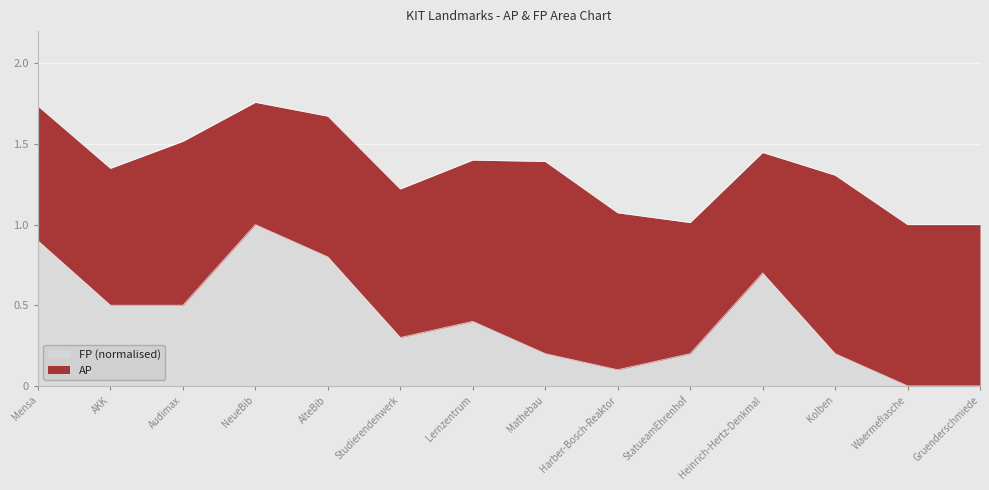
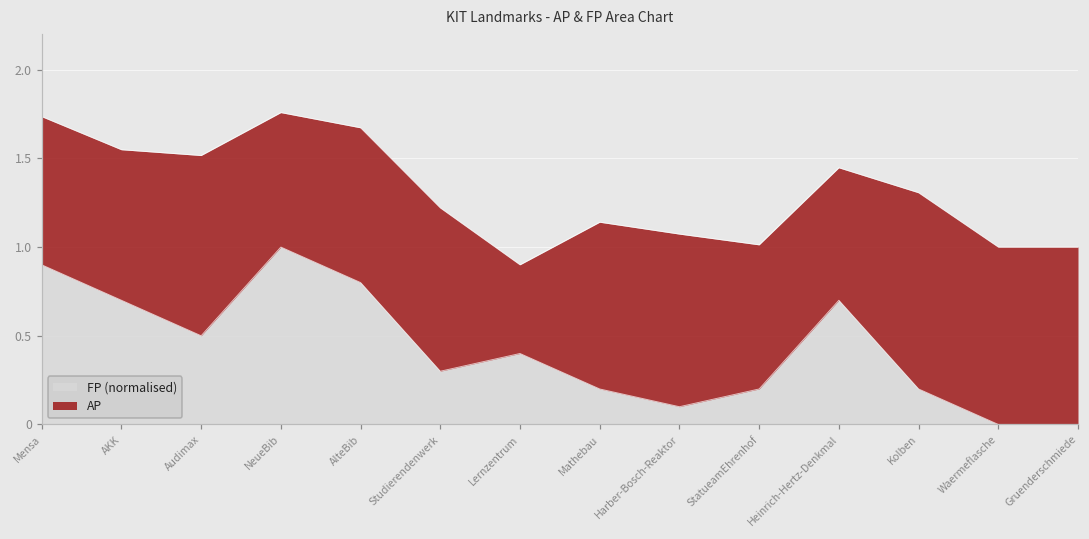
FP (normalised), AKK: 0.50 -> 0.70
AP, Lernzentrum: 1.0 -> 0.5
AP, Mathebau: 1.19 -> 0.94
